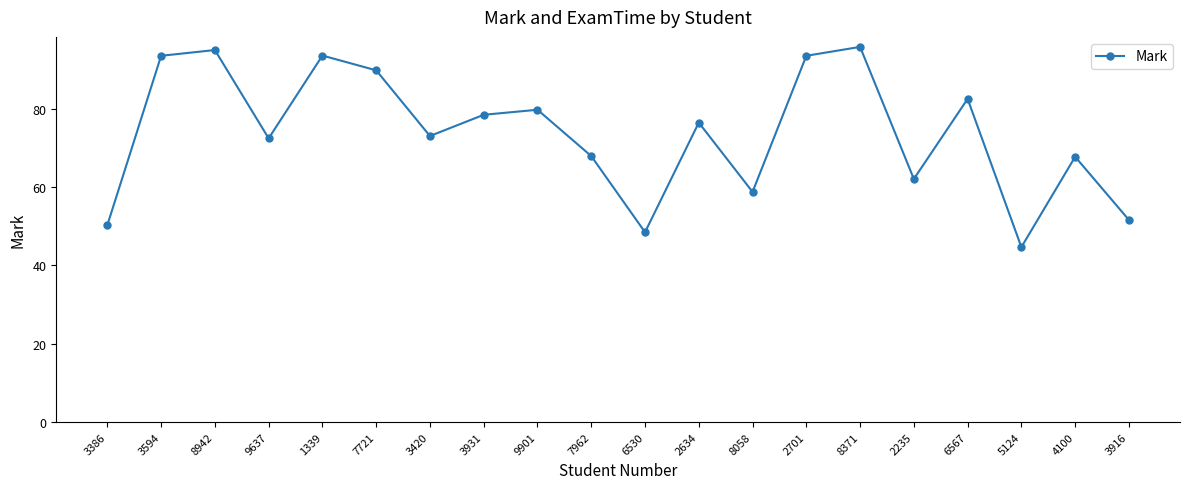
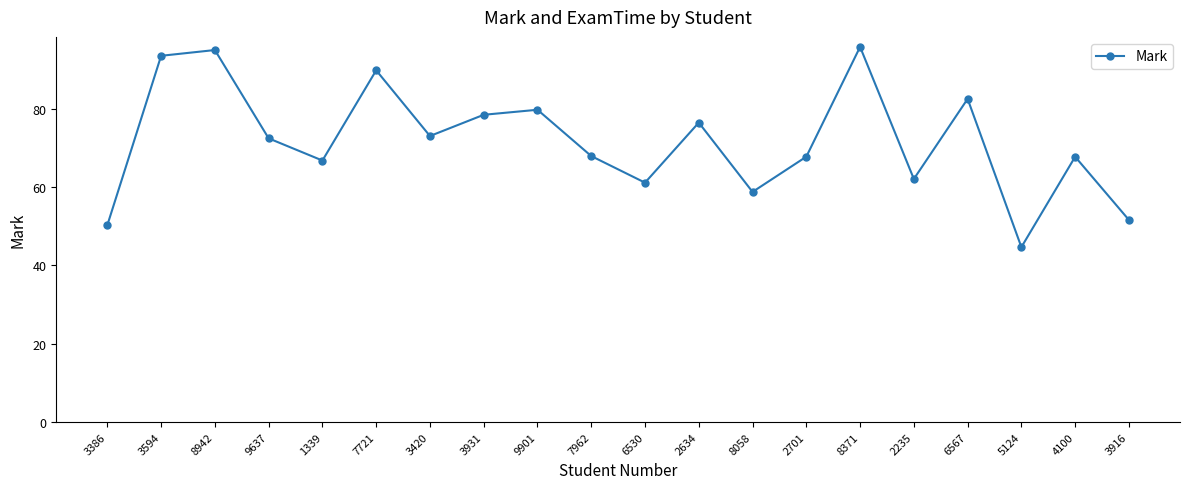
1339: 94 -> 67
6530: 48 -> 61
2701: 94 -> 68
